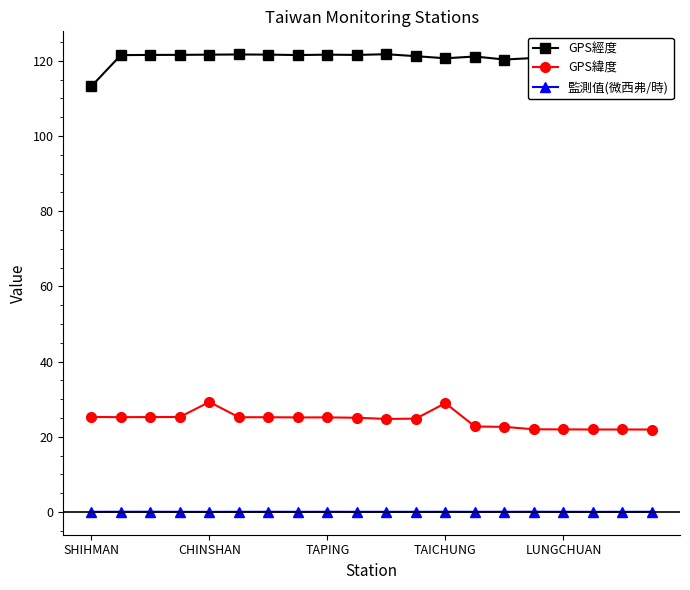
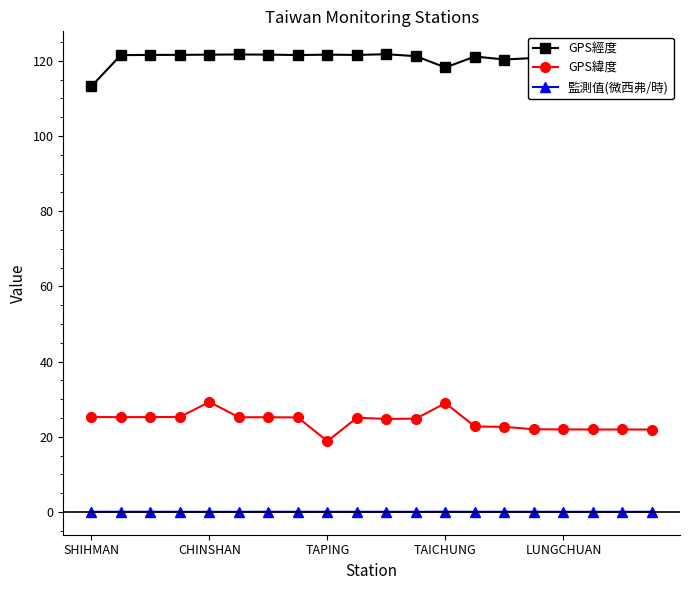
GPS緯度, TAPING: 25 -> 19
GPS經度, TAICHUNG: 121 -> 118
